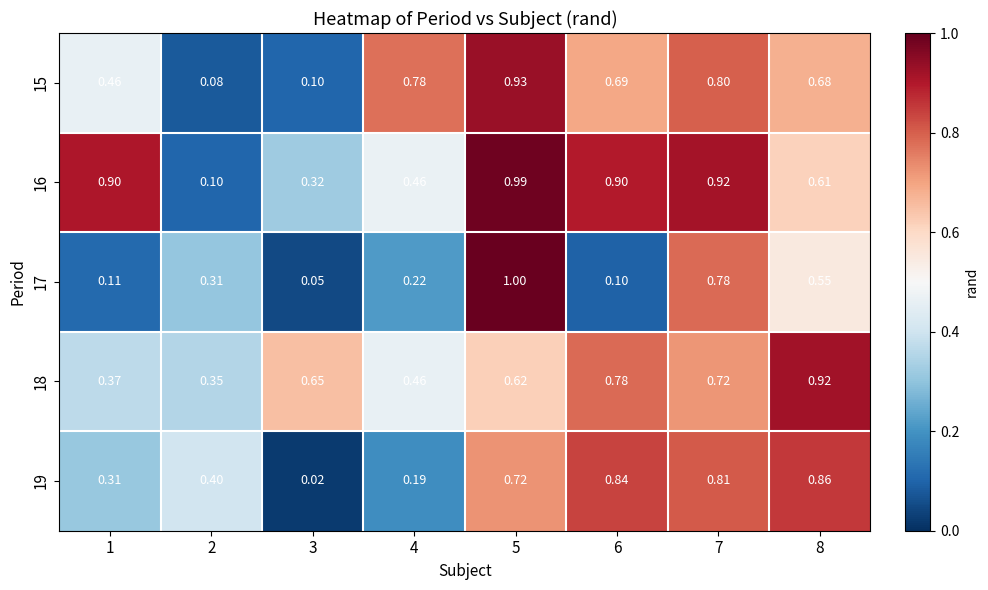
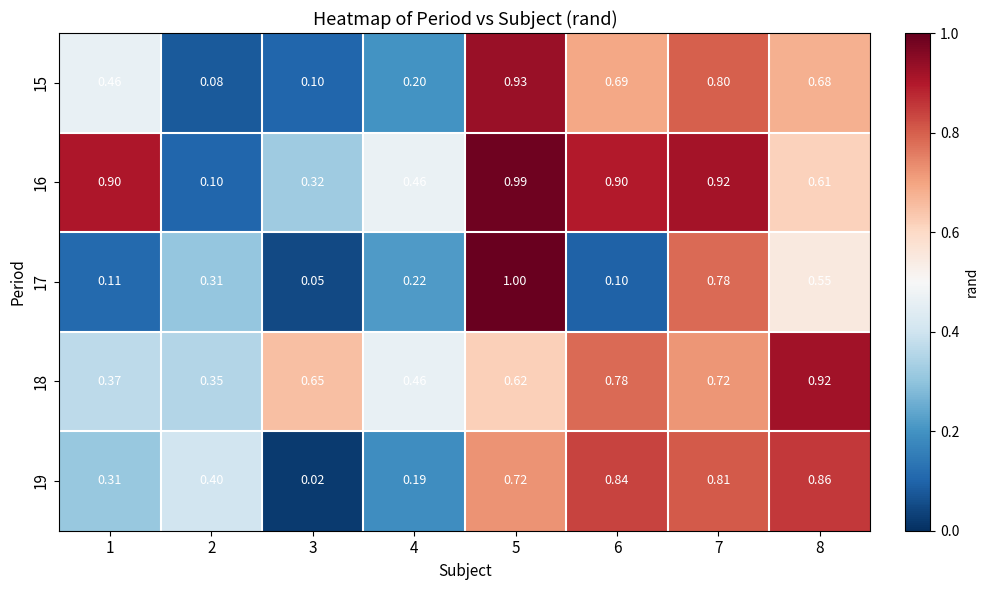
15, 4: 0.78 -> 0.20
